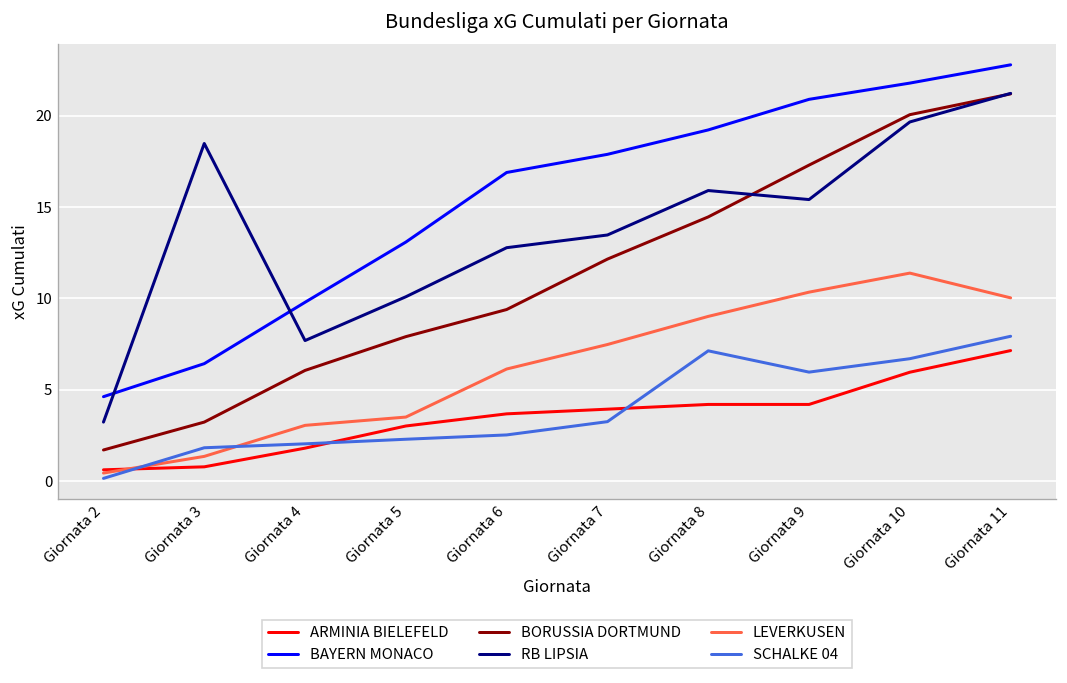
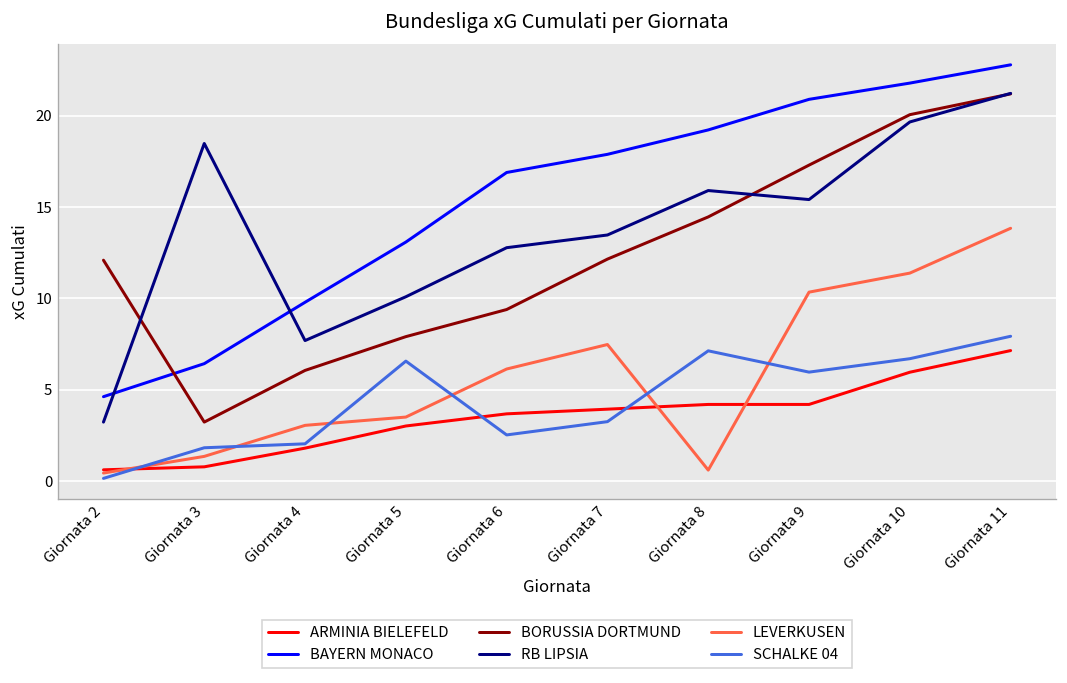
BORUSSIA DORTMUND, Giornata 2: 1.7 -> 12.1
SCHALKE 04, Giornata 5: 2.3 -> 6.6
LEVERKUSEN, Giornata 8: 9.0 -> 0.6
LEVERKUSEN, Giornata 11: 10.0 -> 13.8
